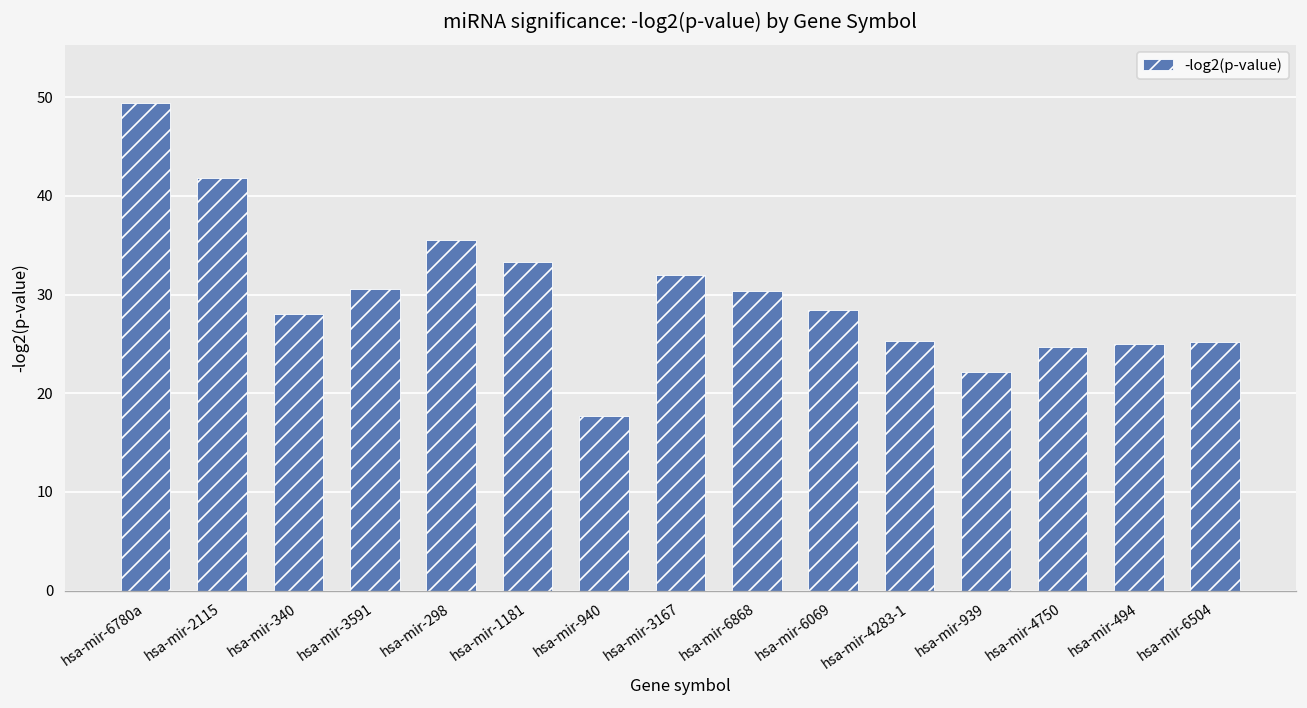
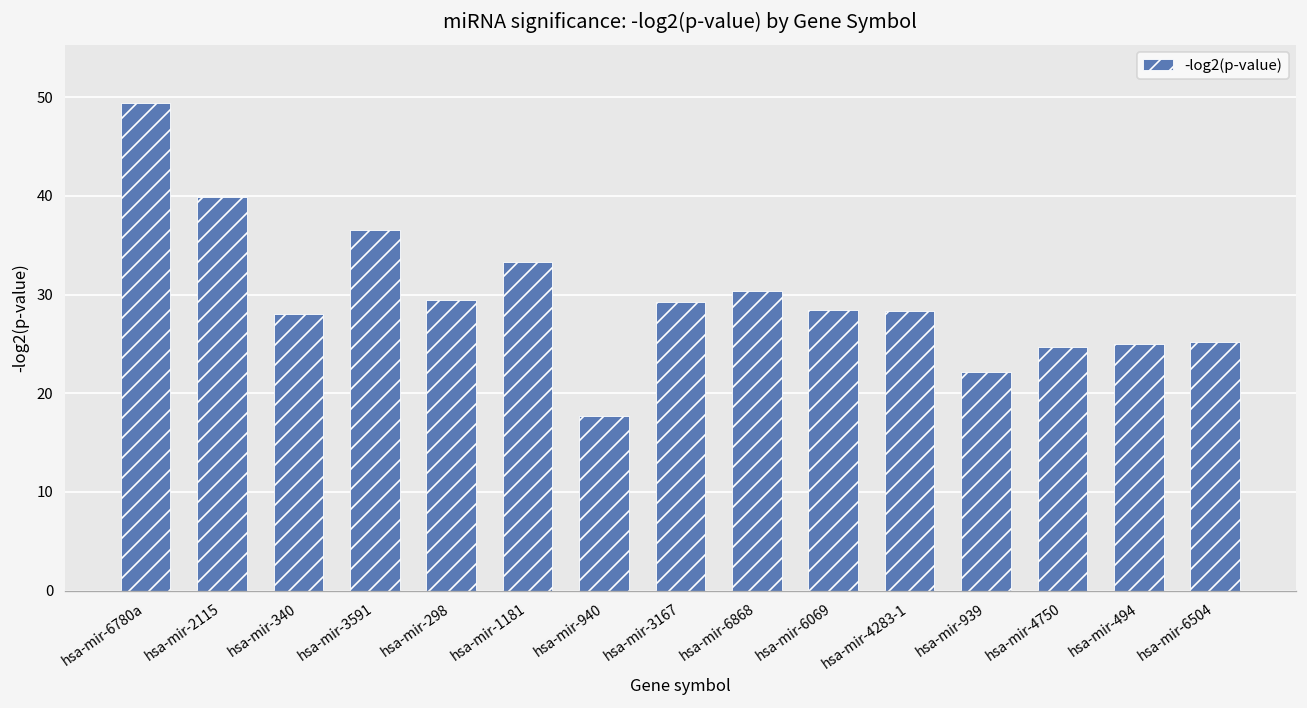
hsa-mir-2115: 42 -> 40
hsa-mir-3591: 31 -> 37
hsa-mir-298: 36 -> 29
hsa-mir-3167: 32 -> 29
hsa-mir-4283-1: 25 -> 28
